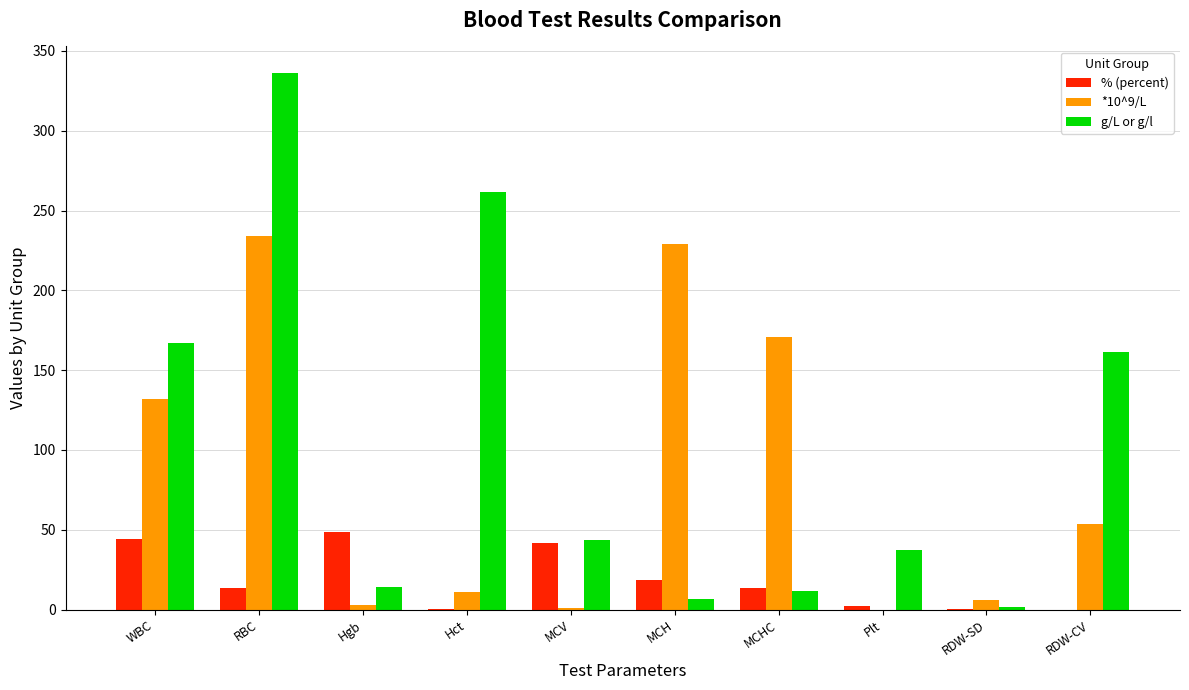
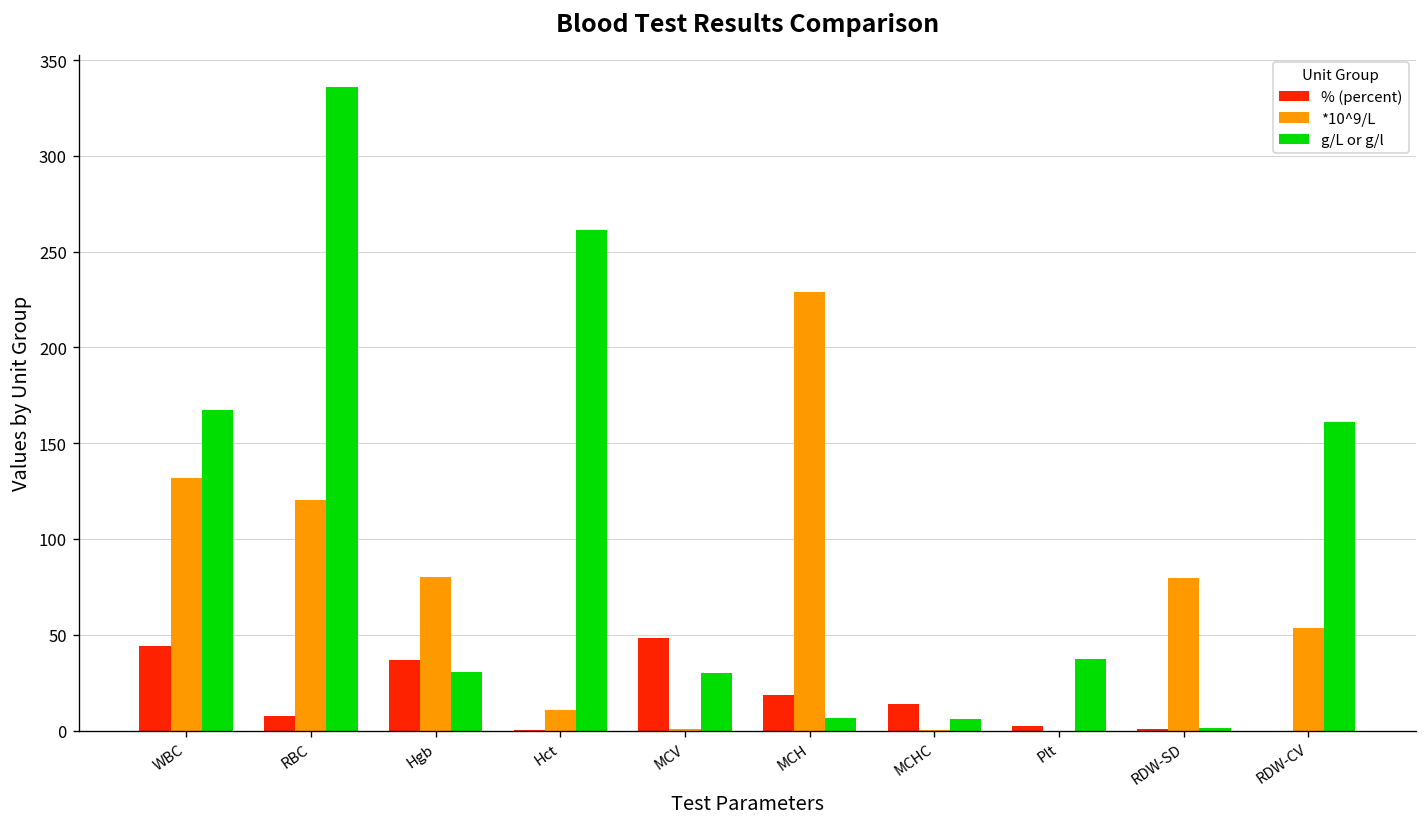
% (percent), RBC: 13 -> 8
*10^9/L, RBC: 234 -> 120
% (percent), Hgb: 49 -> 37
*10^9/L, Hgb: 3 -> 80
g/L or g/l, Hgb: 14 -> 31
% (percent), MCV: 42 -> 48
g/L or g/l, MCV: 44 -> 30
*10^9/L, MCHC: 170 -> 0
g/L or g/l, MCHC: 12 -> 6
*10^9/L, RDW-SD: 6 -> 80
